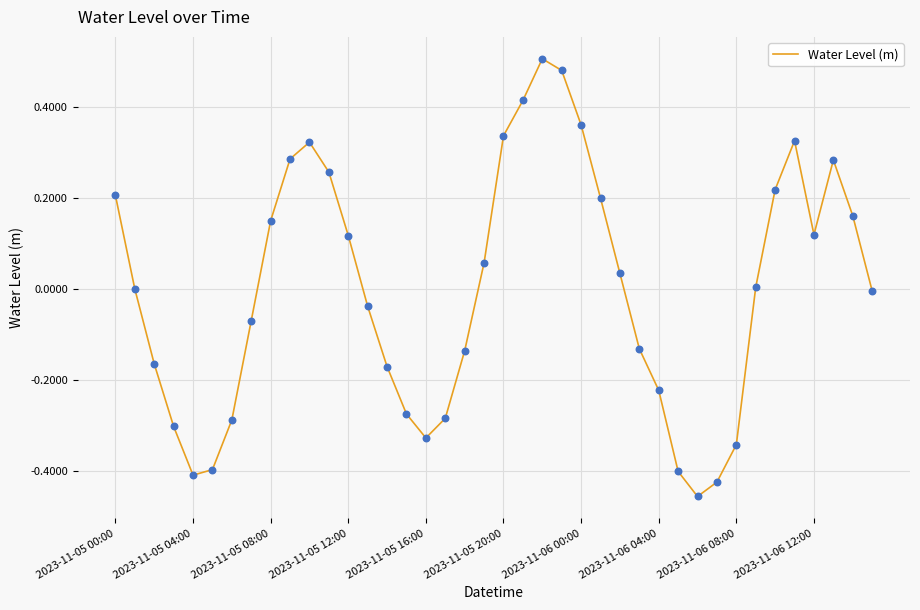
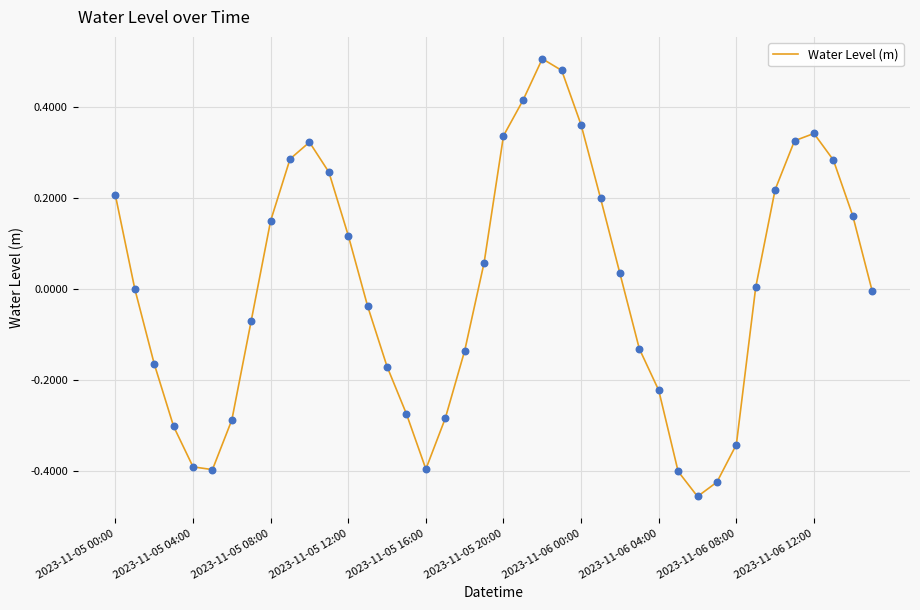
2023-11-05 04:00: -0.41 -> -0.39
2023-11-05 16:00: -0.33 -> -0.40
2023-11-06 12:00: 0.12 -> 0.34
